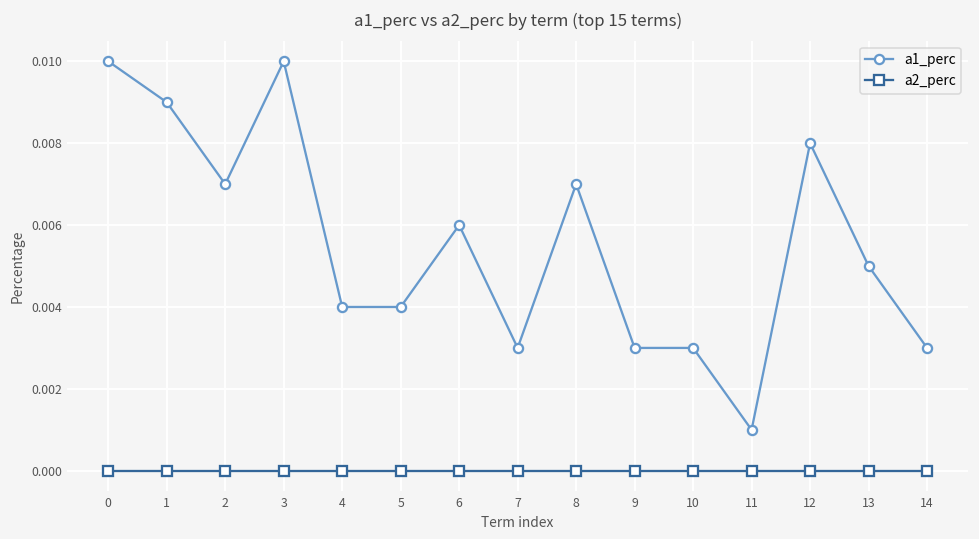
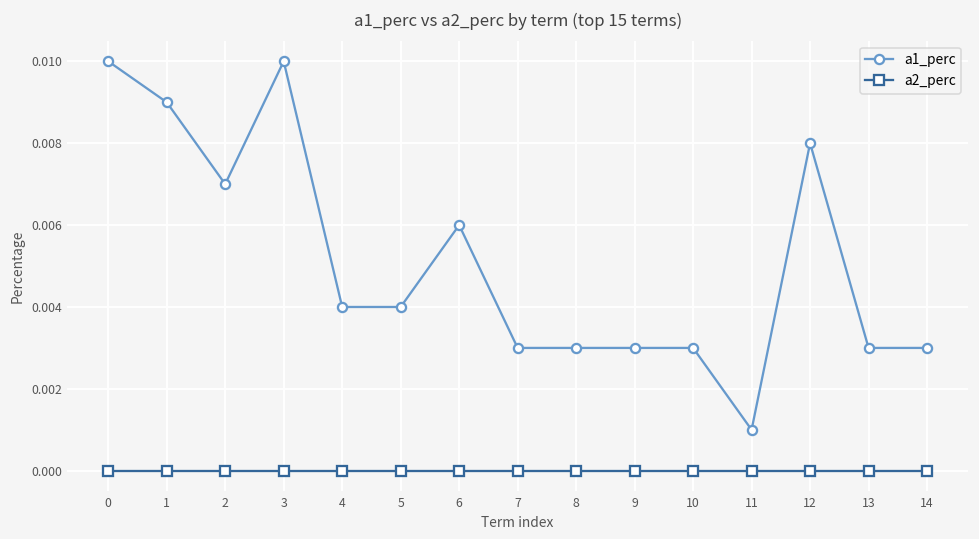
a1_perc, 8: 0.007 -> 0.003
a1_perc, 13: 0.005 -> 0.003
